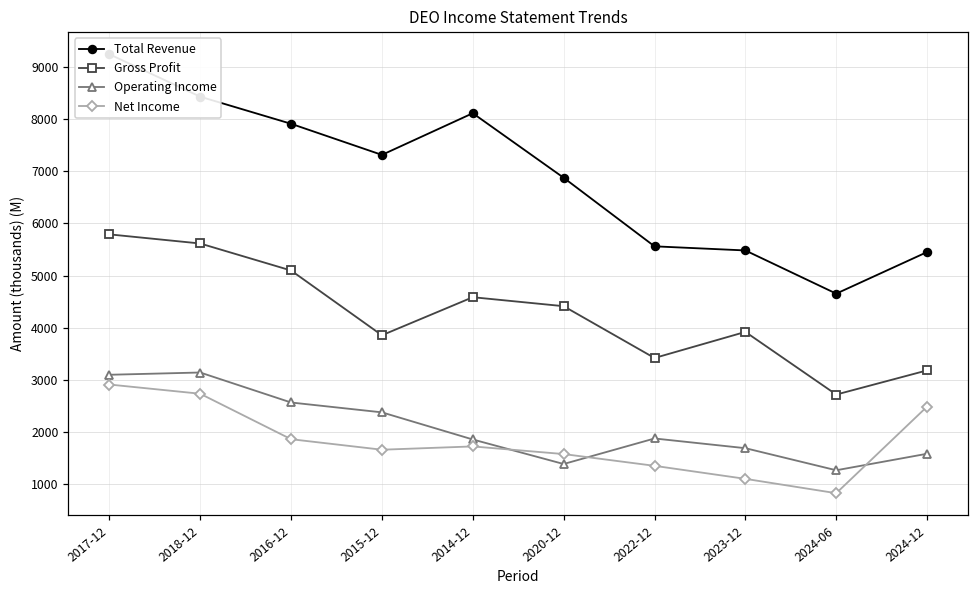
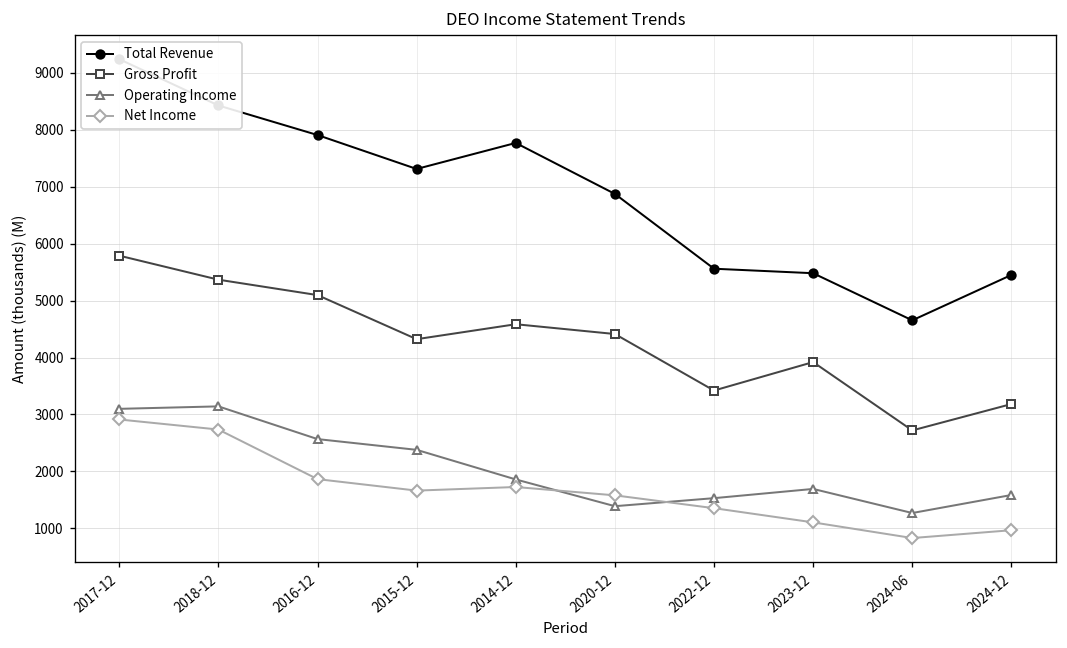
Gross Profit, 2018-12: 5600 -> 5400
Gross Profit, 2015-12: 3900 -> 4300
Total Revenue, 2014-12: 8100 -> 7800
Operating Income, 2022-12: 1900 -> 1500
Net Income, 2024-12: 2500 -> 1000
